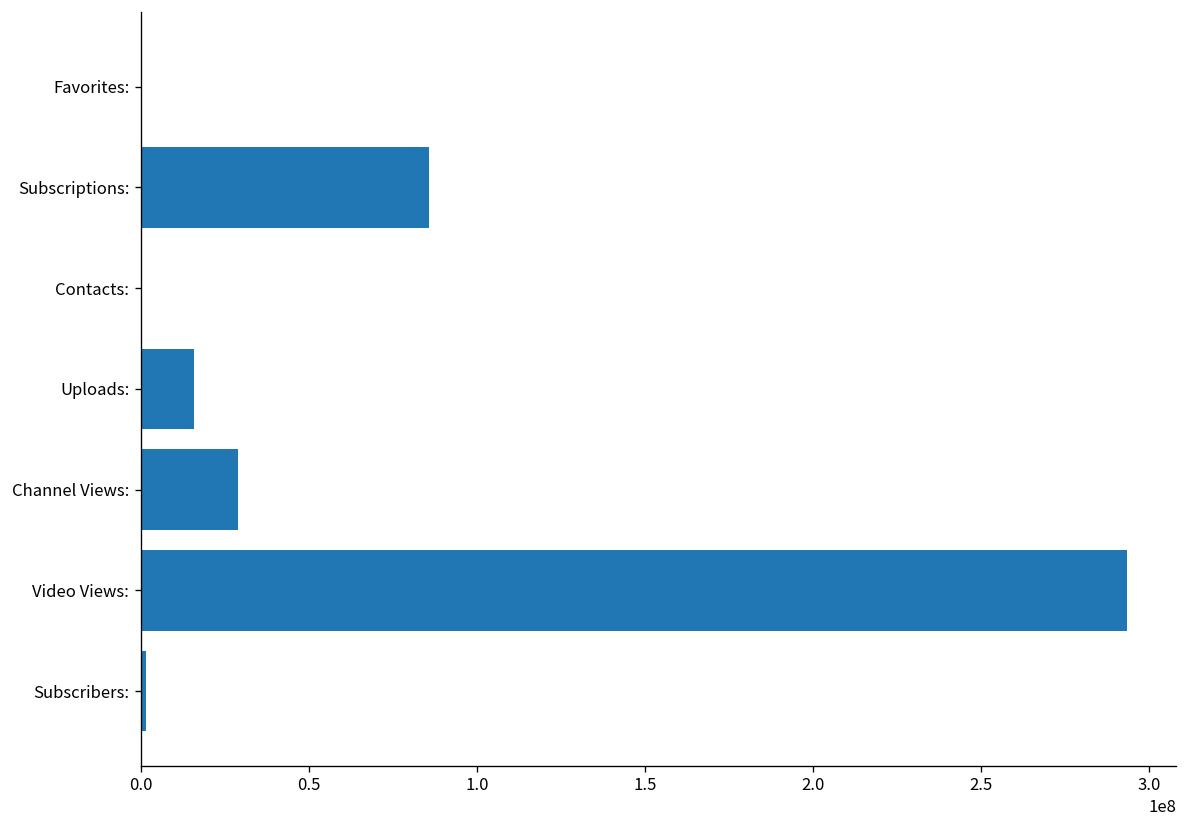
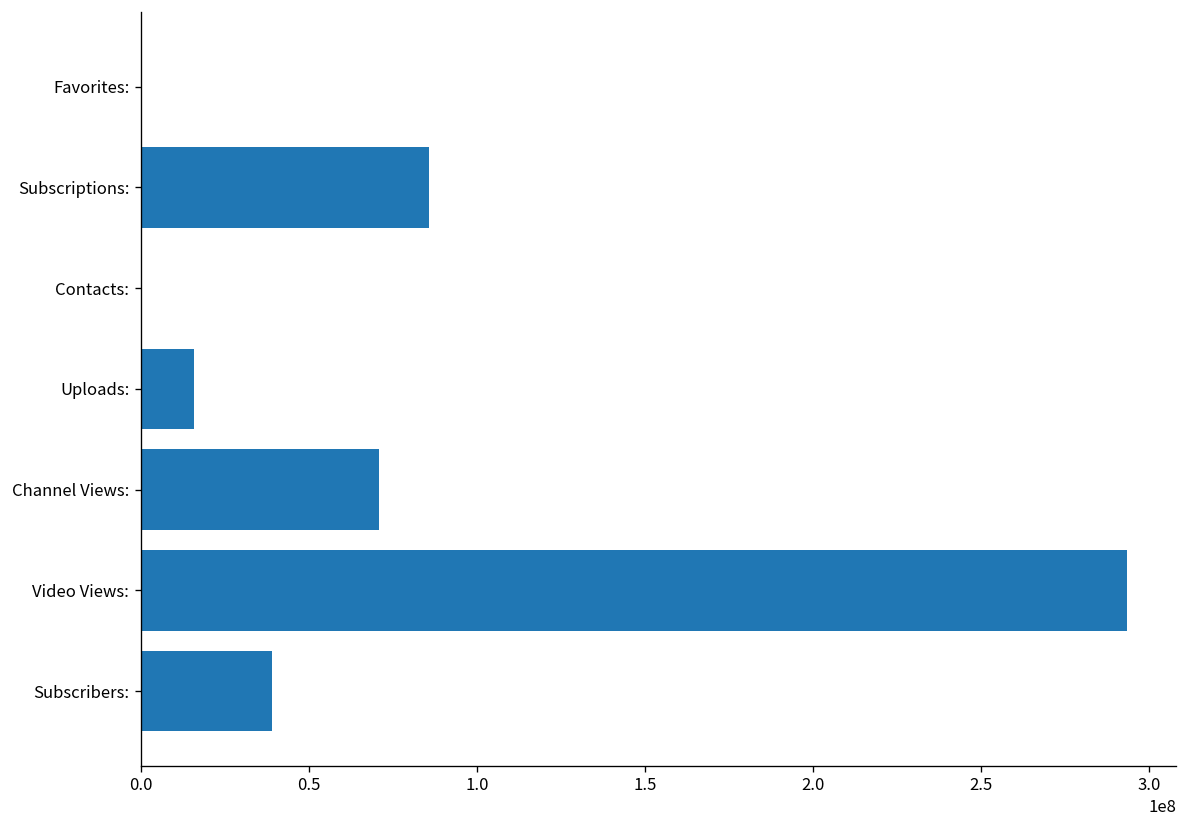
Channel Views:: 29000000 -> 71000000
Subscribers:: 2000000 -> 39000000
